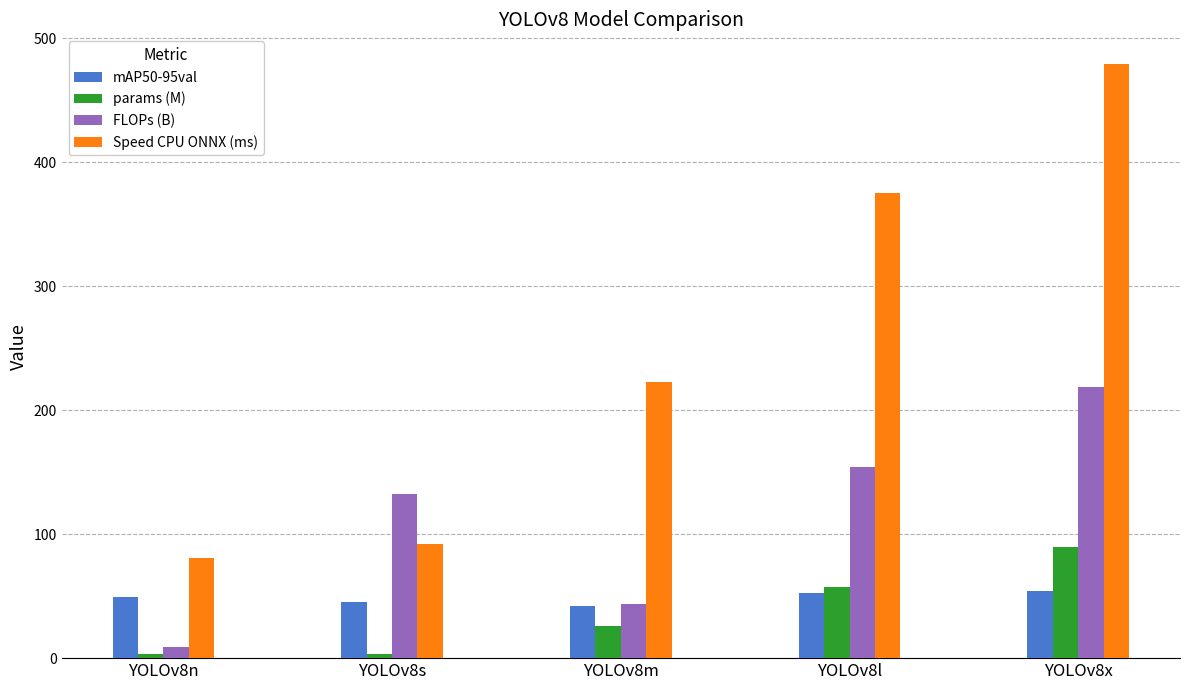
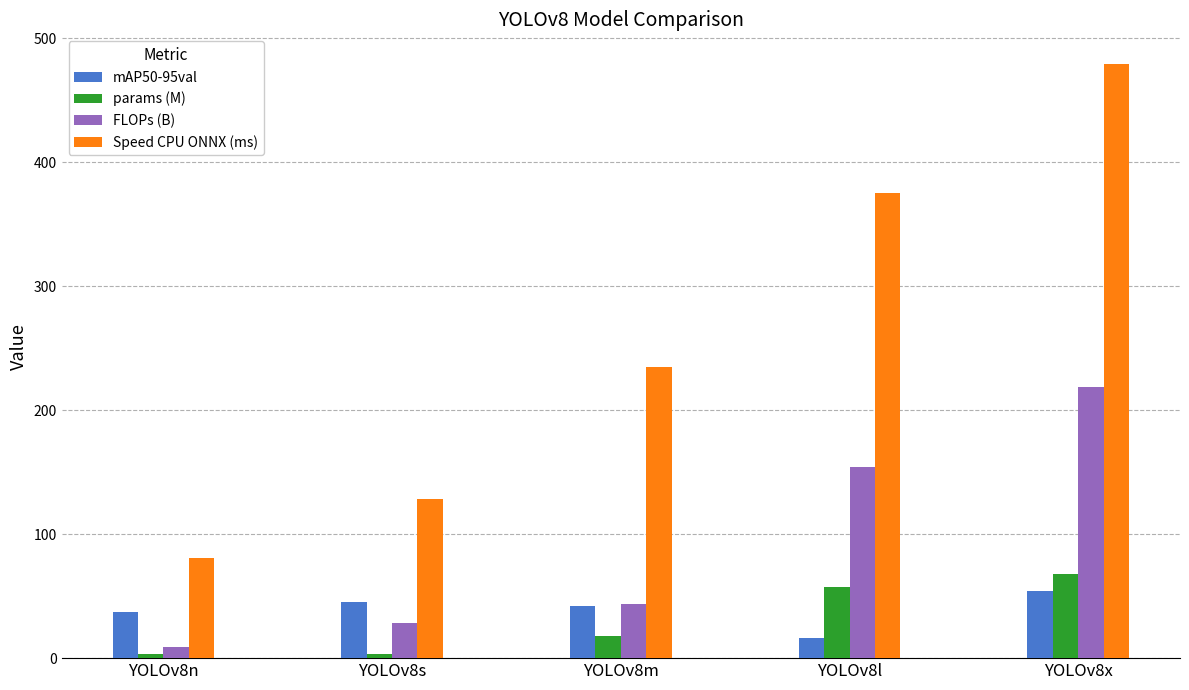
mAP50-95val, YOLOv8n: 49 -> 37
FLOPs (B), YOLOv8s: 132 -> 29
Speed CPU ONNX (ms), YOLOv8s: 92 -> 128
params (M), YOLOv8m: 26 -> 18
Speed CPU ONNX (ms), YOLOv8m: 222 -> 235
mAP50-95val, YOLOv8l: 53 -> 16
params (M), YOLOv8x: 89 -> 68
